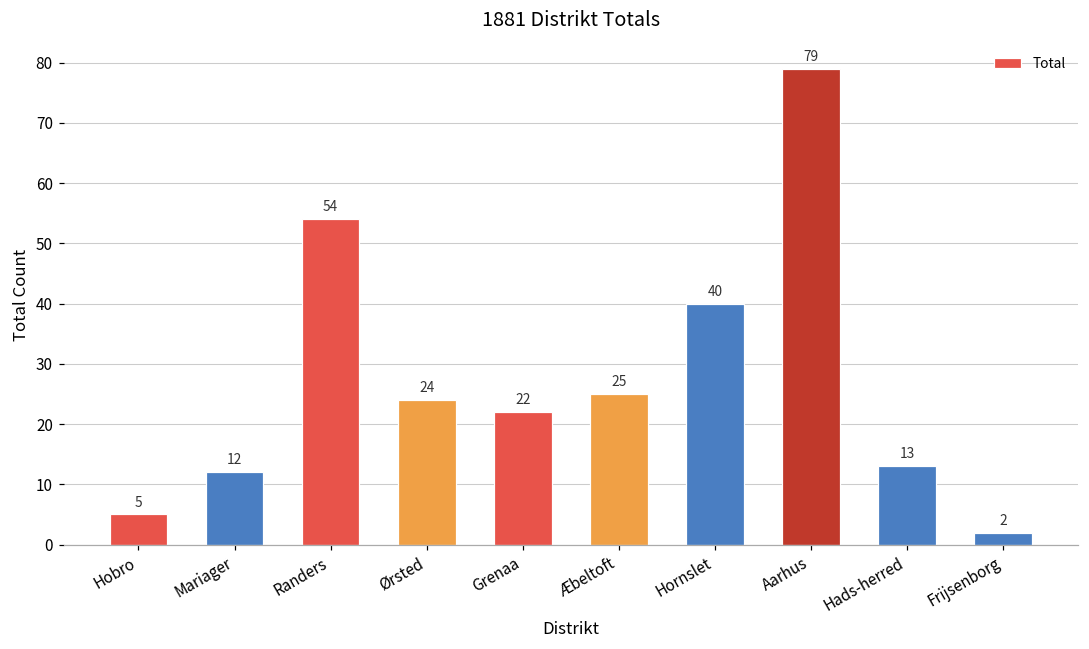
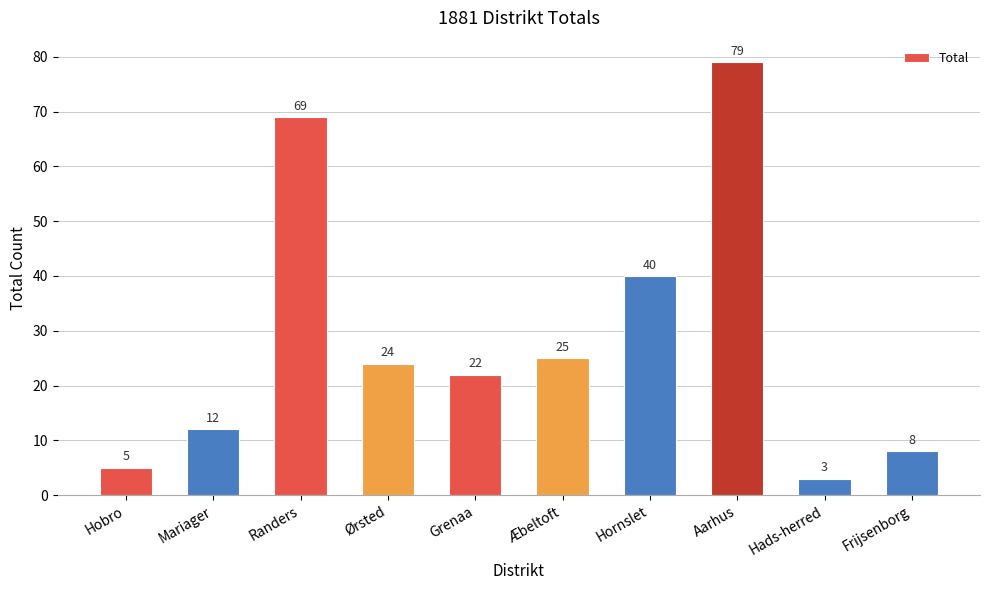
Randers: 54 -> 69
Hads-herred: 13 -> 3
Frijsenborg: 2 -> 8
